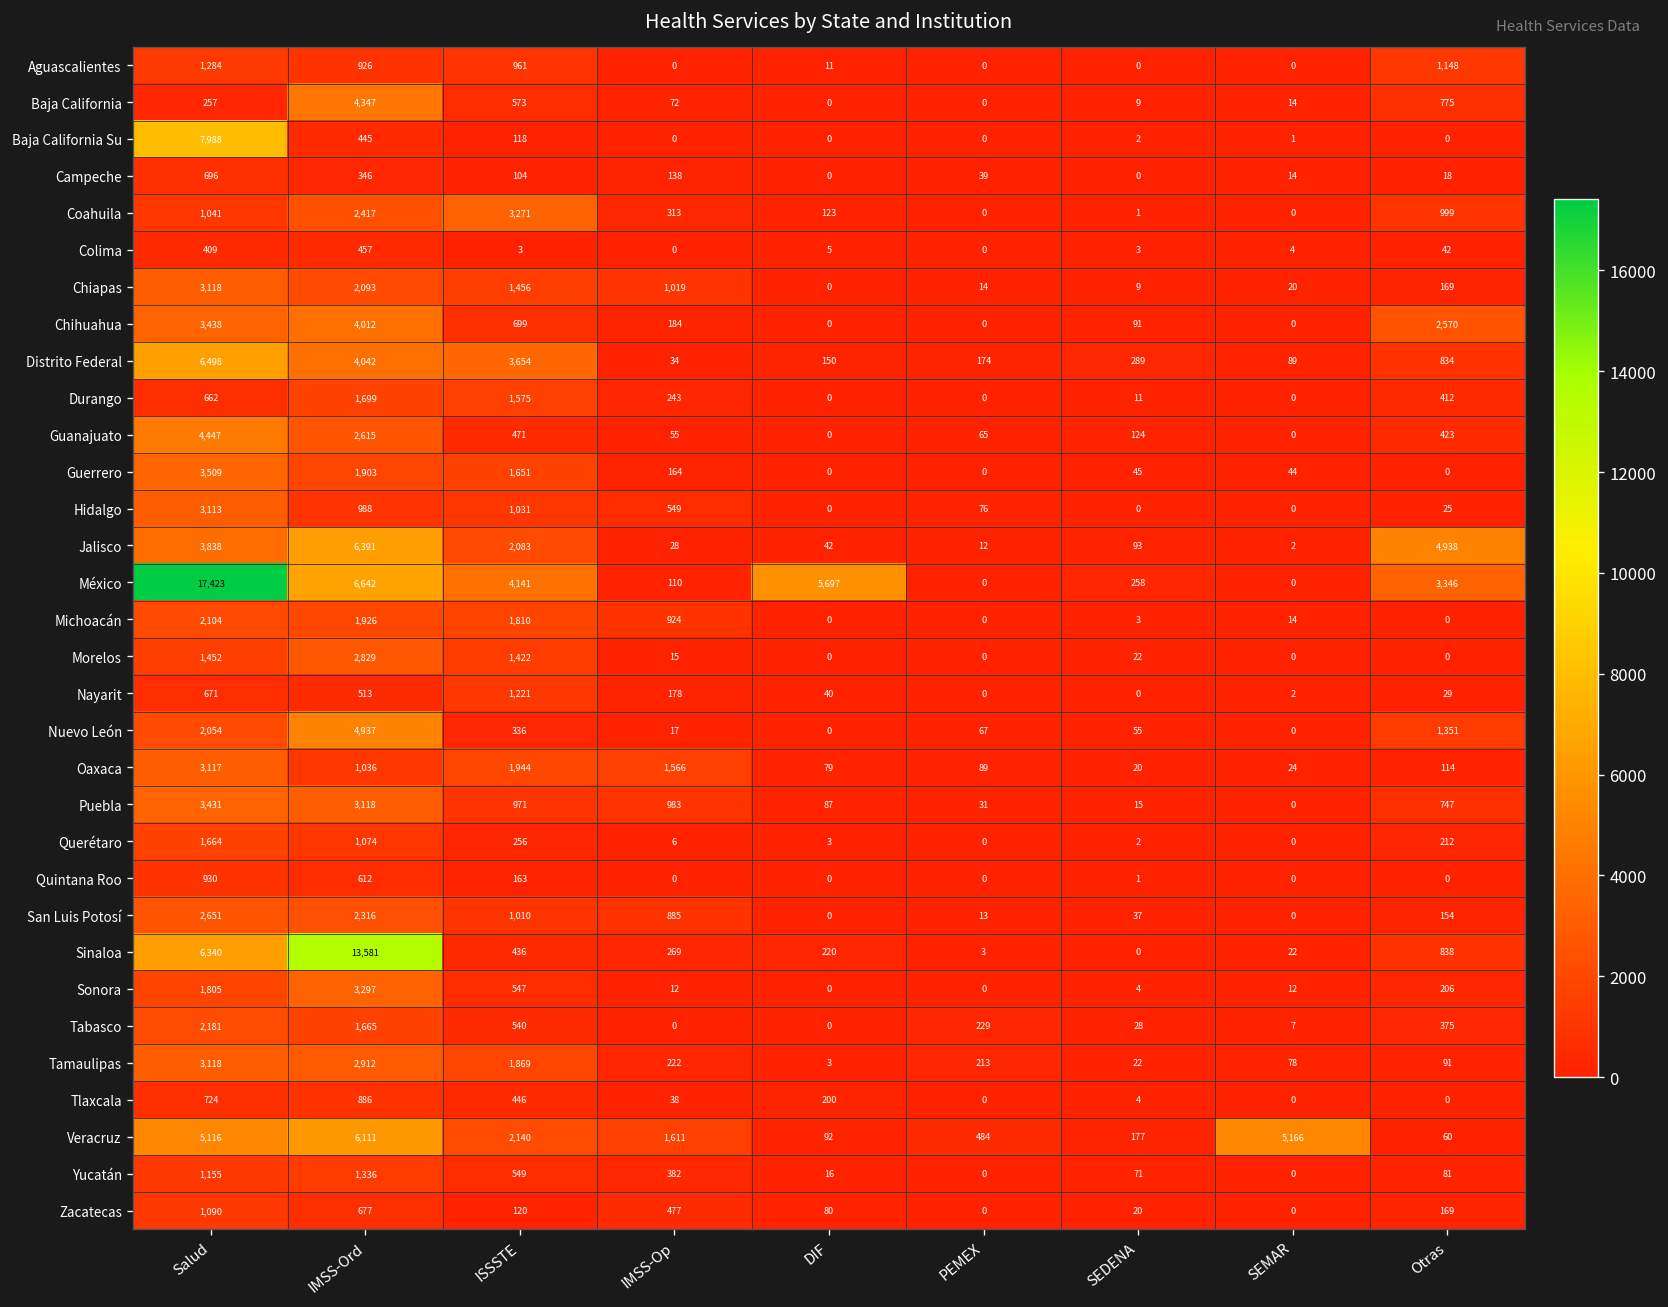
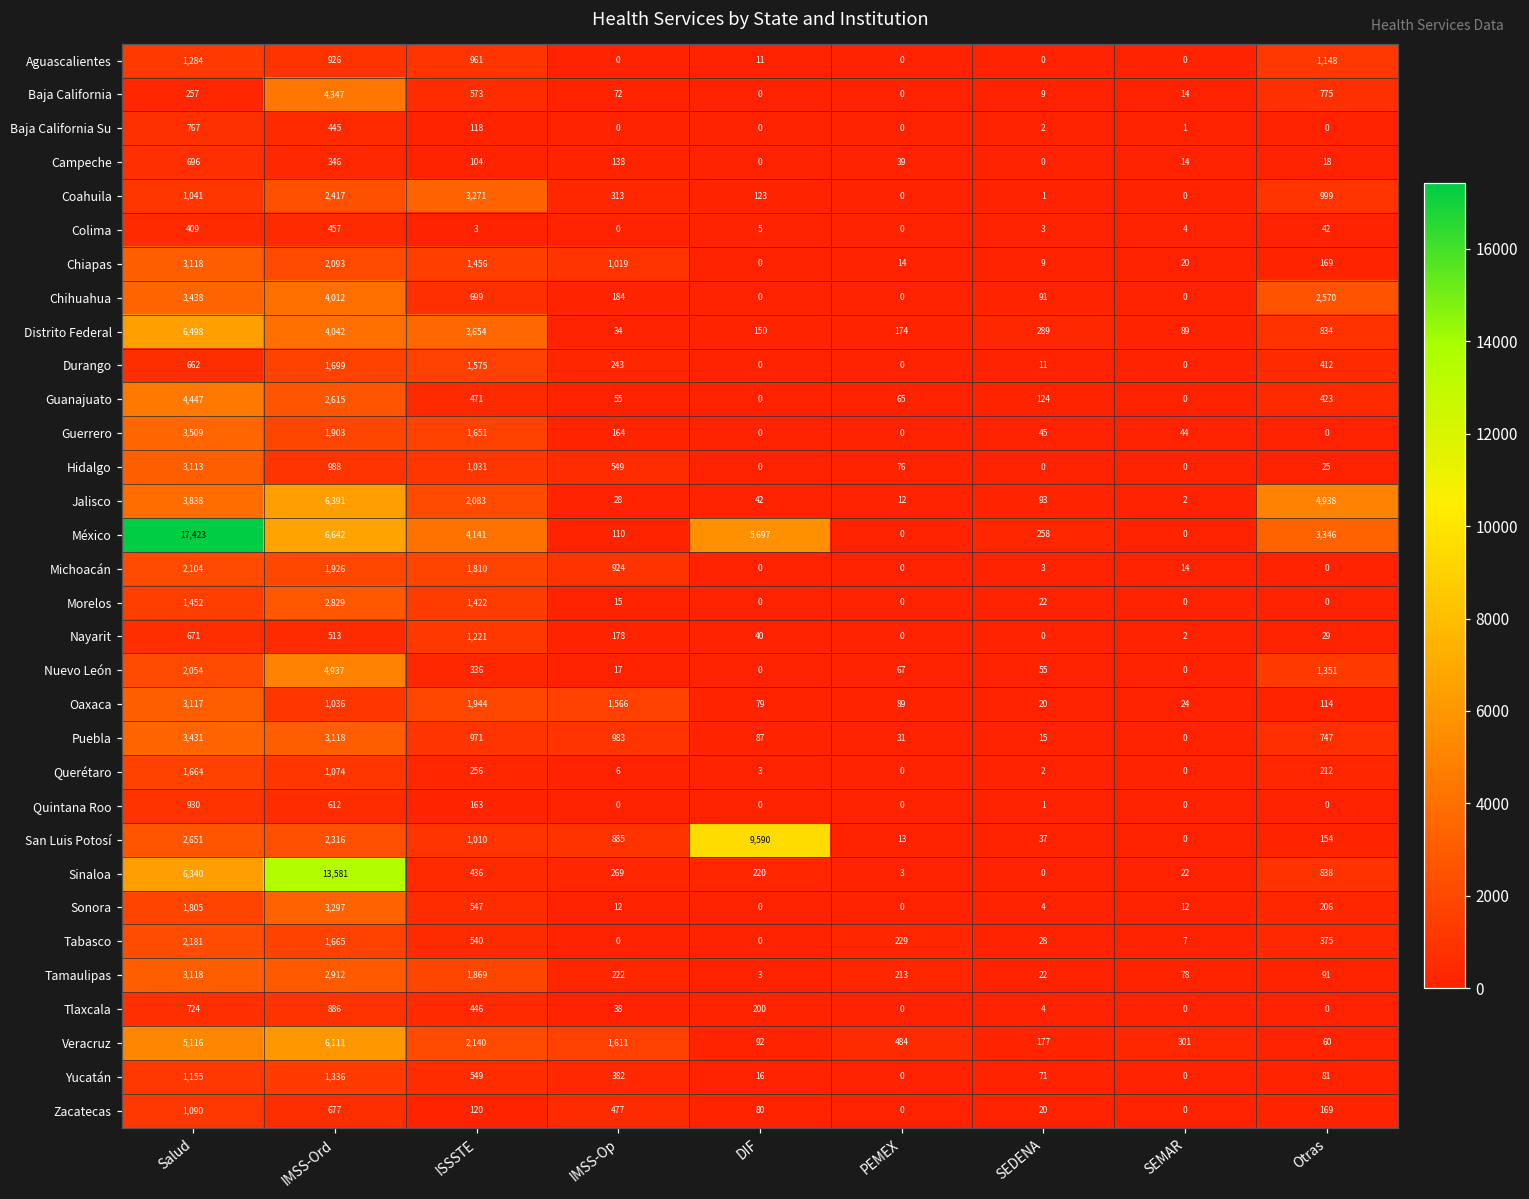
Baja California Su, Salud: 7,988 -> 767
San Luis Potosí, DIF: 0 -> 9,590
Veracruz, SEMAR: 5,166 -> 301
